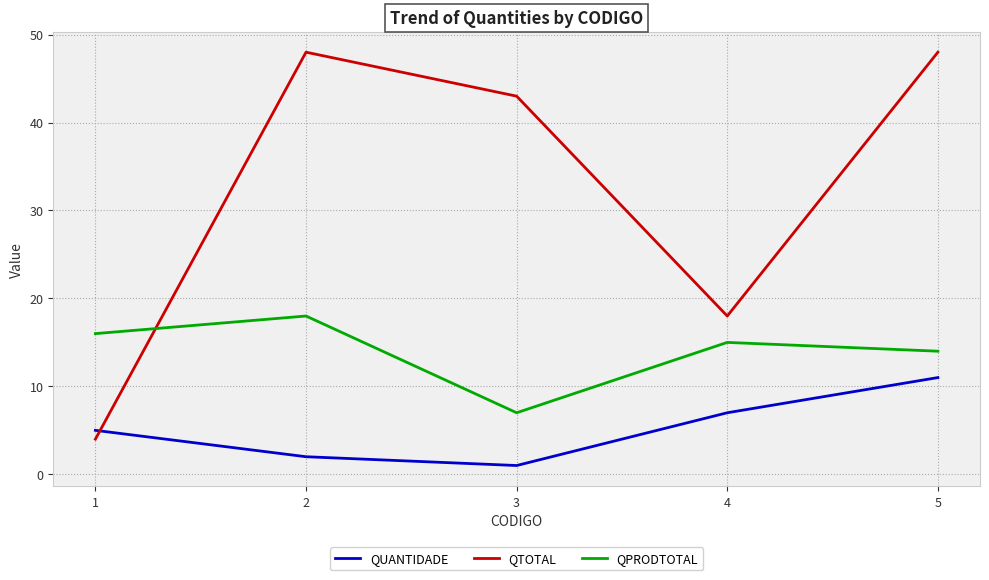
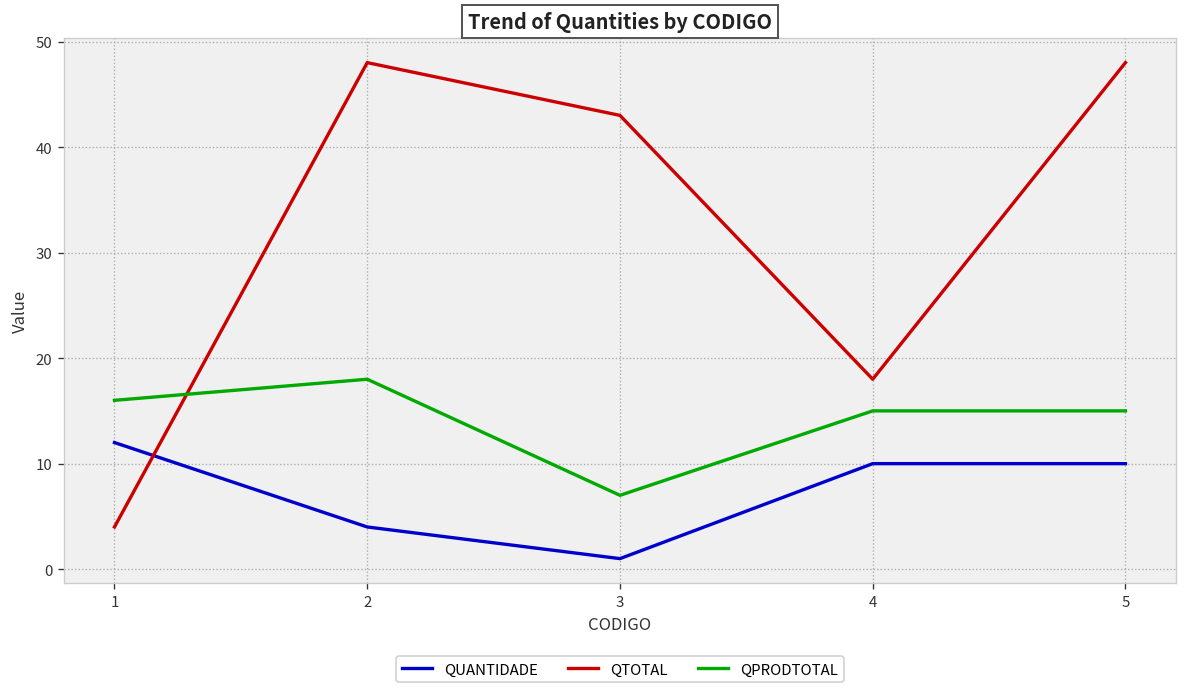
QUANTIDADE, 1: 5 -> 12
QUANTIDADE, 2: 2 -> 4
QUANTIDADE, 4: 7 -> 10
QUANTIDADE, 5: 11 -> 10
QPRODTOTAL, 5: 14 -> 15
